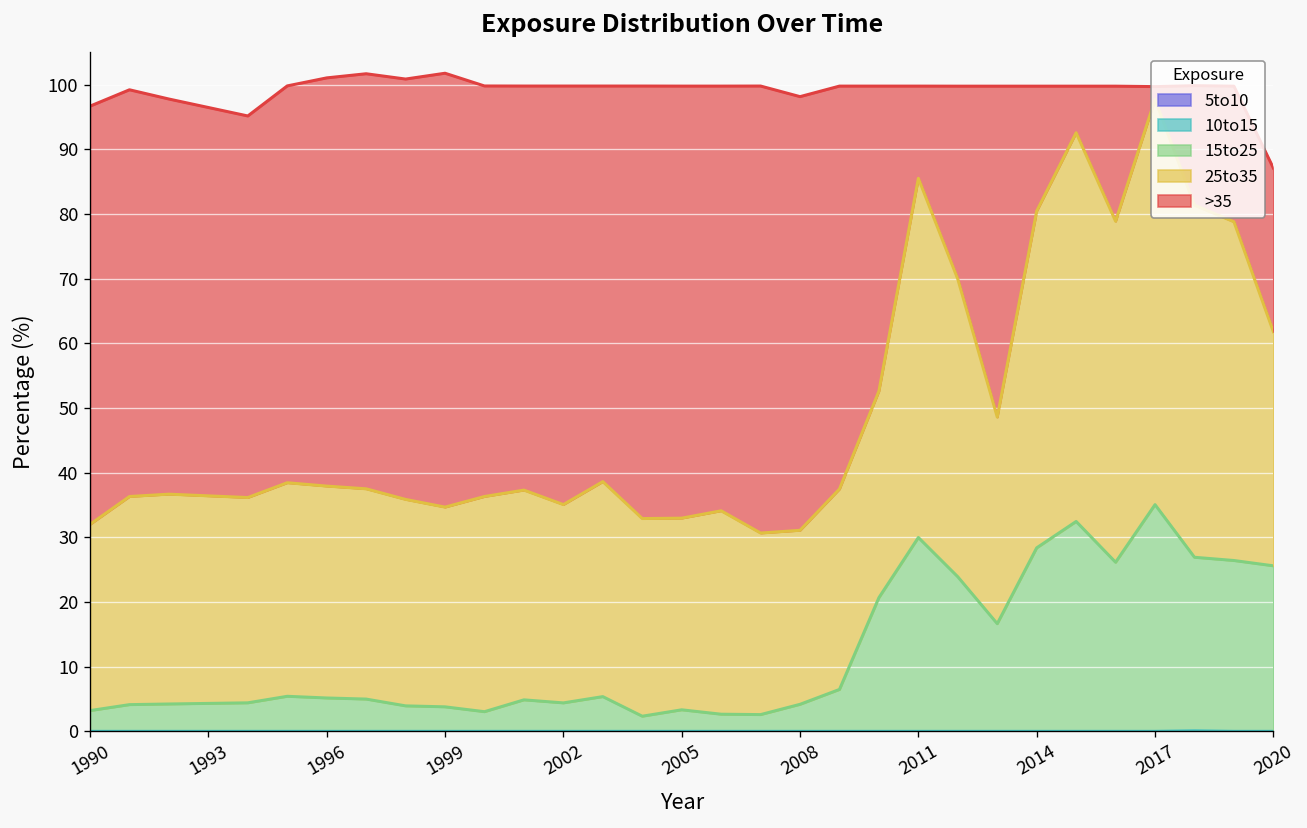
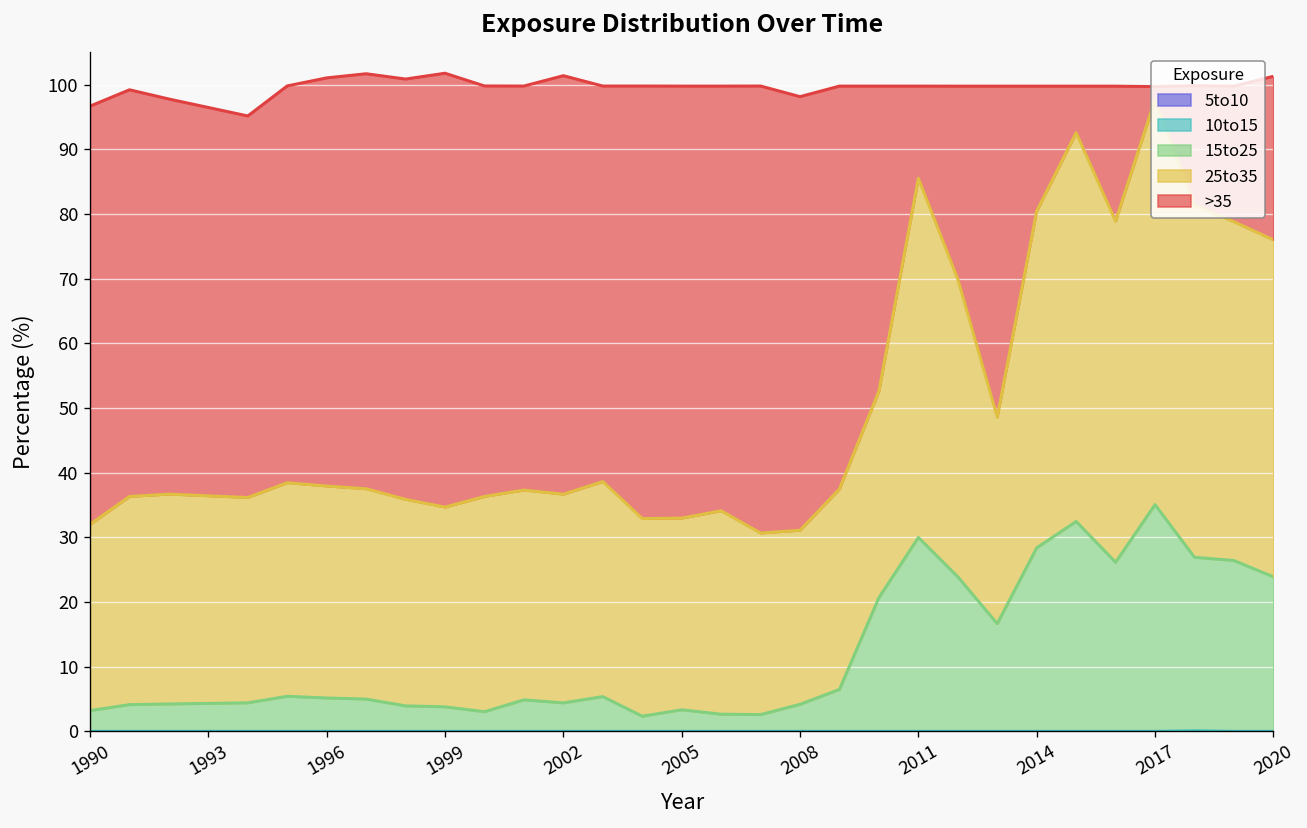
25to35, 2002: 31 -> 32
15to25, 2020: 26 -> 24
25to35, 2020: 36 -> 52
